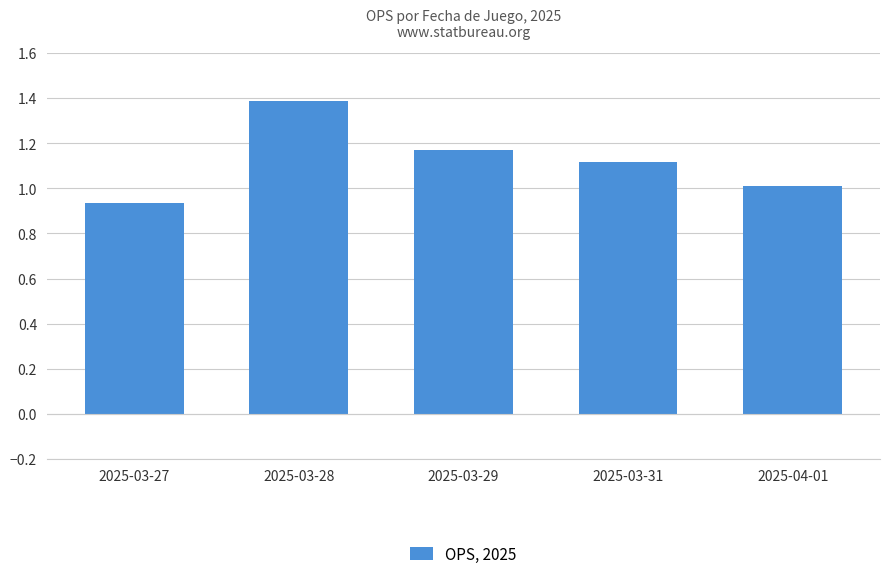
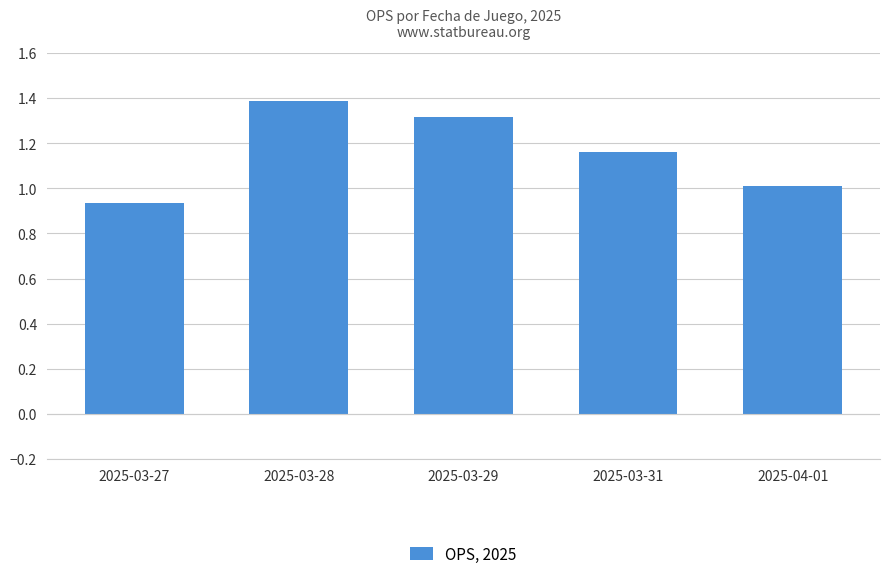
2025-03-29: 1.17 -> 1.32
2025-03-31: 1.12 -> 1.16
